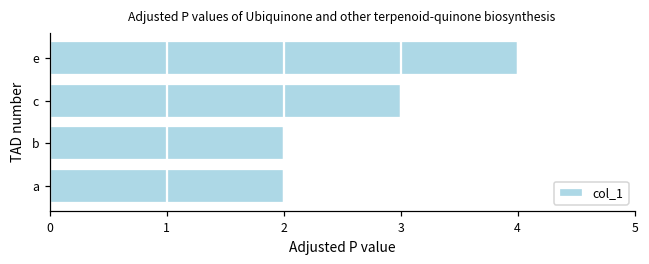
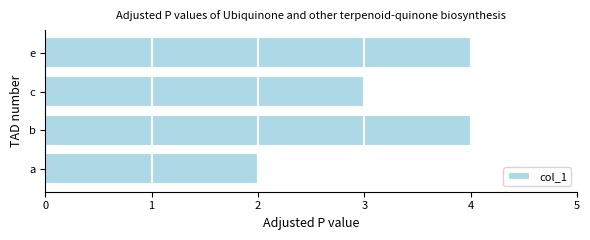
b: 2 -> 4
